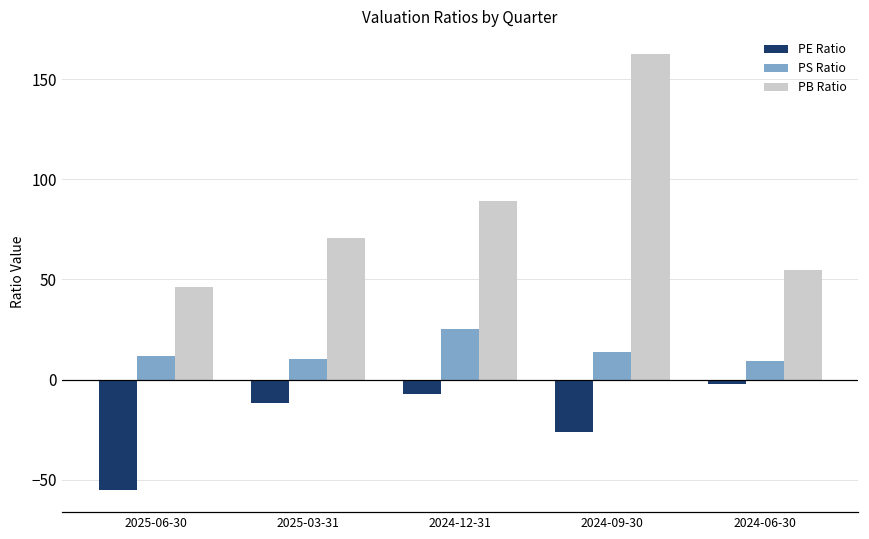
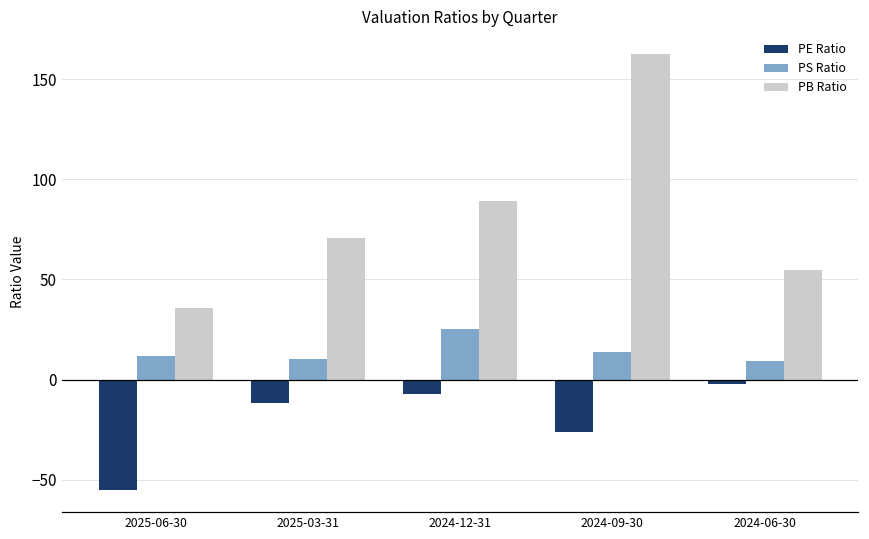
PB Ratio, 2025-06-30: 46 -> 36
